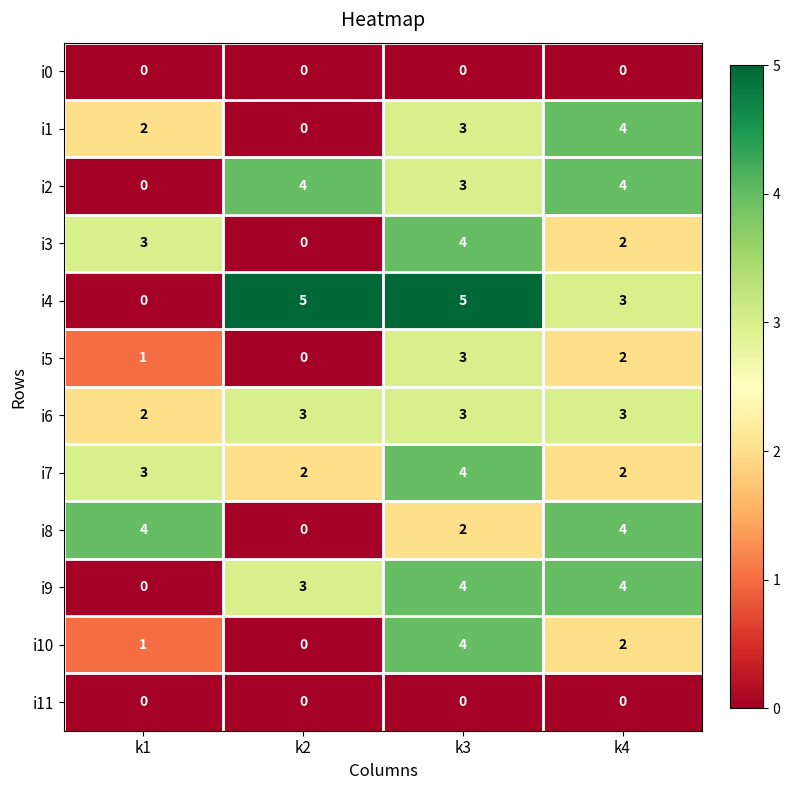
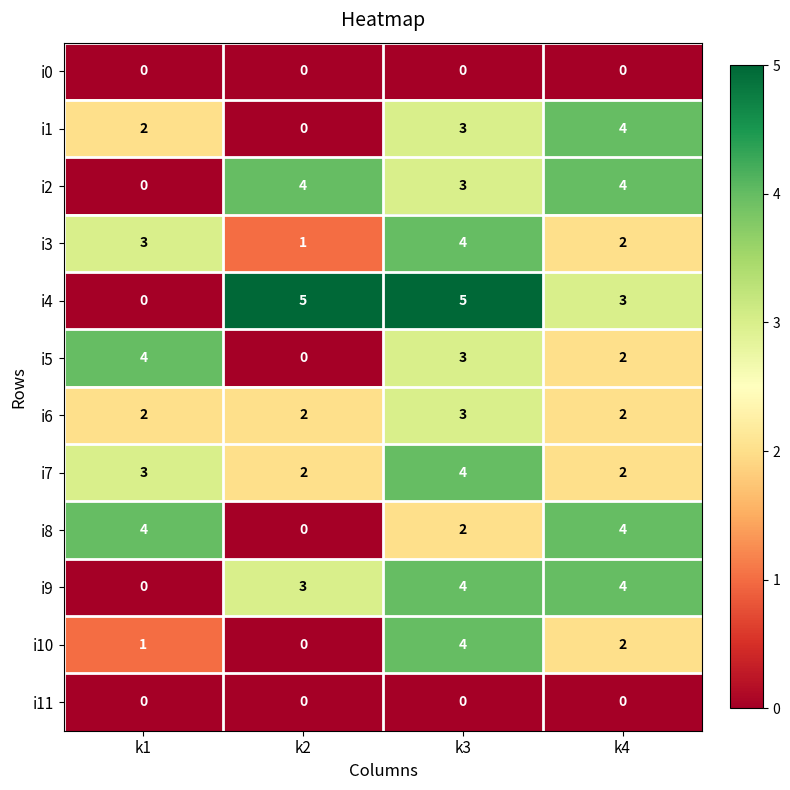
i3, k2: 0 -> 1
i5, k1: 1 -> 4
i6, k2: 3 -> 2
i6, k4: 3 -> 2
